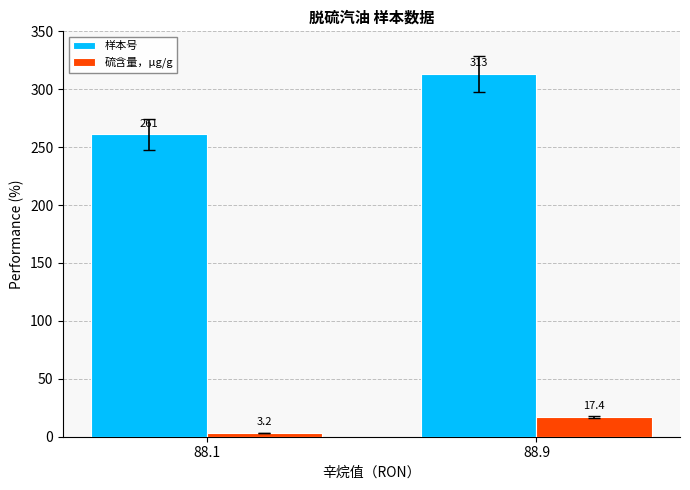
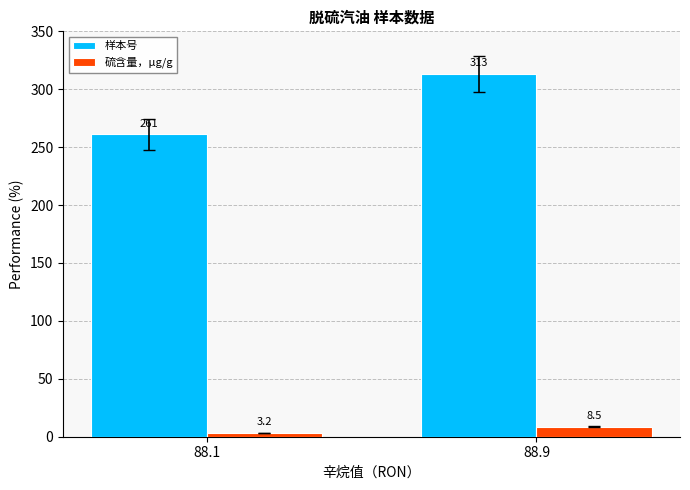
硫含量，μg/g, 88.9: 17.4 -> 8.5
